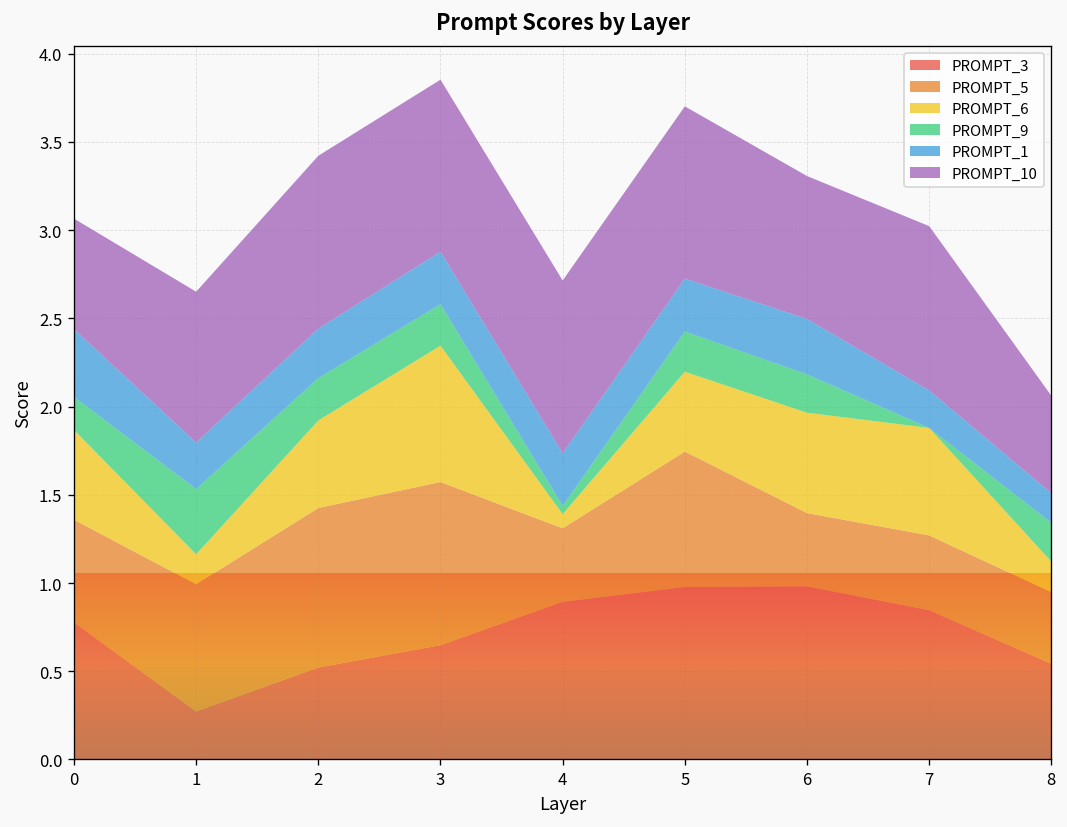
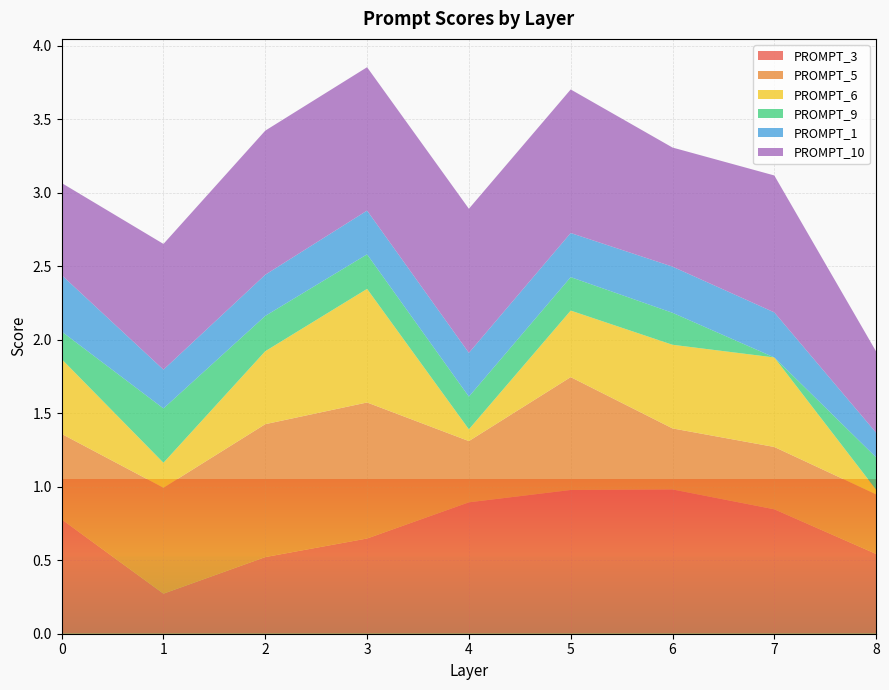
PROMPT_9, 4: 0.05 -> 0.22
PROMPT_1, 7: 0.21 -> 0.31
PROMPT_6, 8: 0.17 -> 0.03
